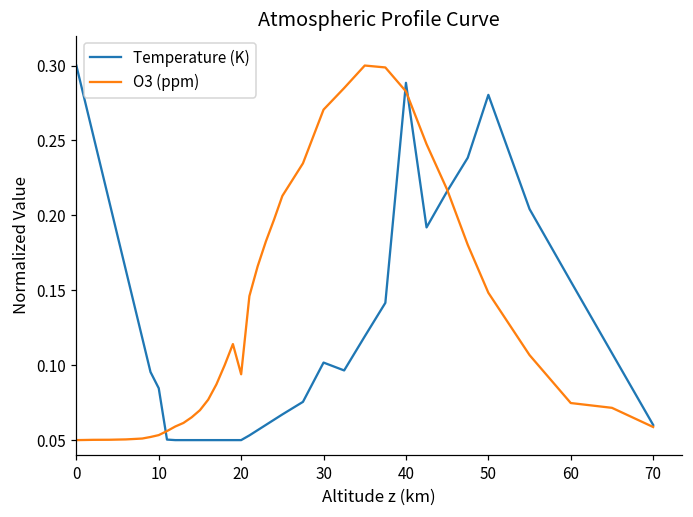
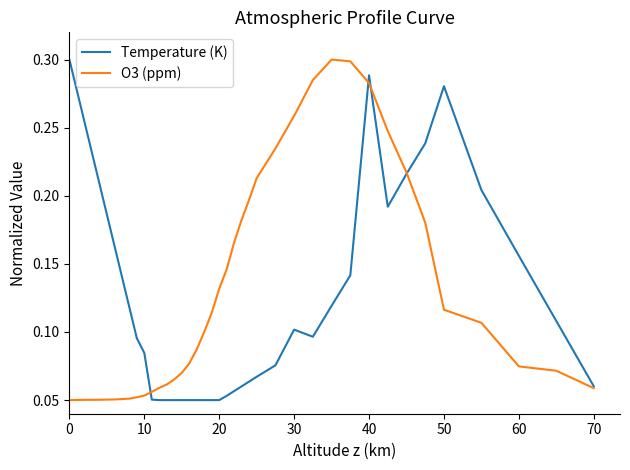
O3 (ppm), 20: 0.094 -> 0.132
O3 (ppm), 30: 0.271 -> 0.259
O3 (ppm), 50: 0.148 -> 0.116
